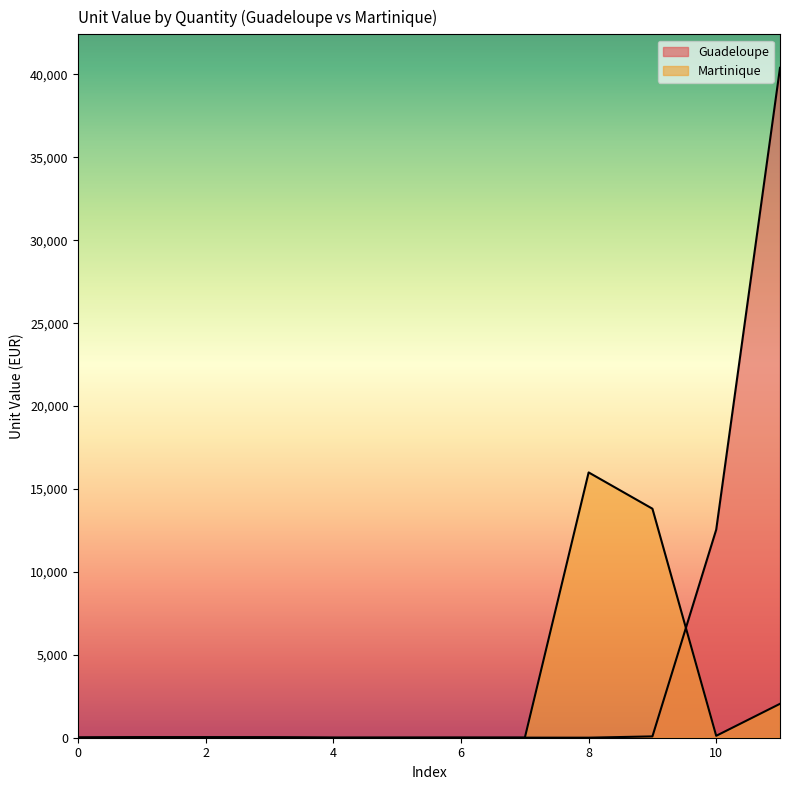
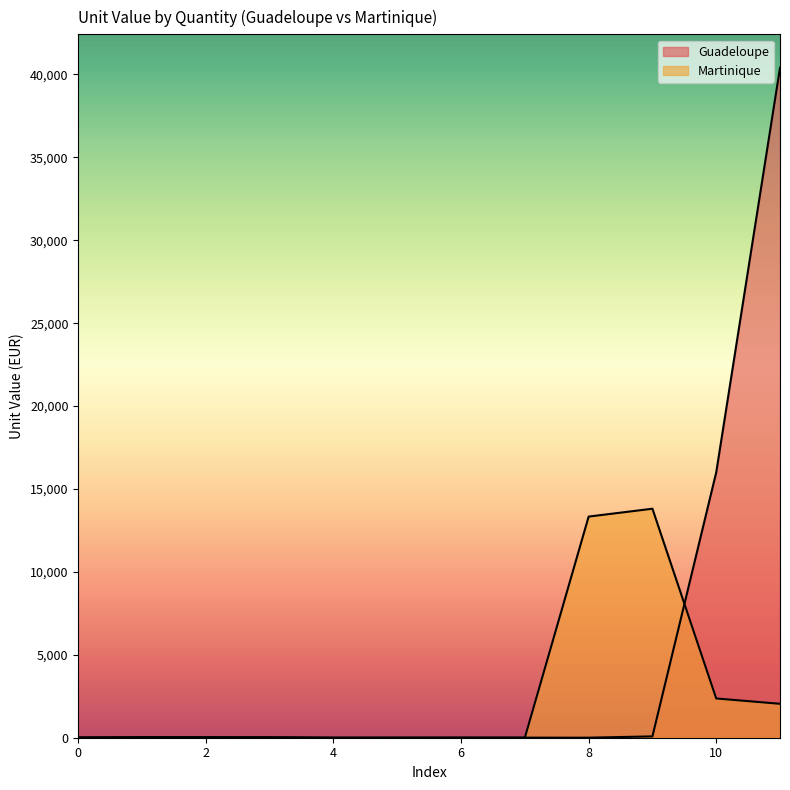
Martinique, 8: 16,000 -> 13,300
Guadeloupe, 10: 12,500 -> 16,000
Martinique, 10: 100 -> 2,400
